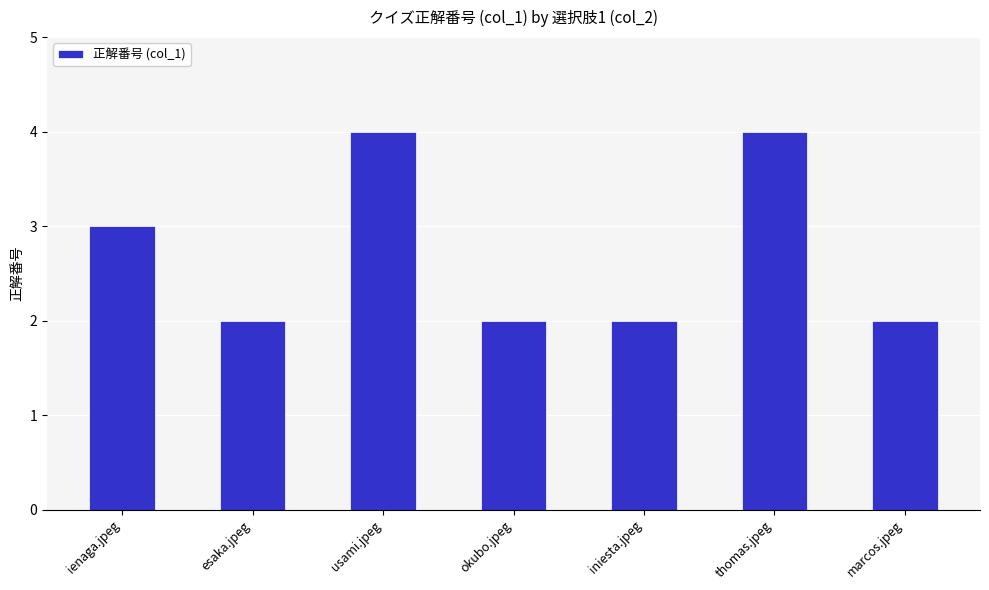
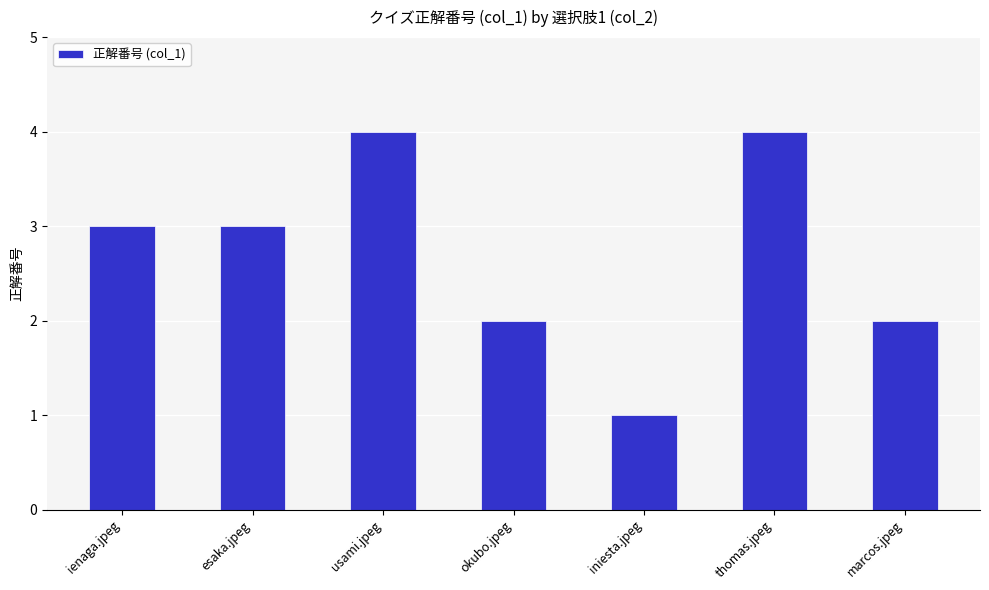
esaka.jpeg: 2 -> 3
iniesta.jpeg: 2 -> 1
